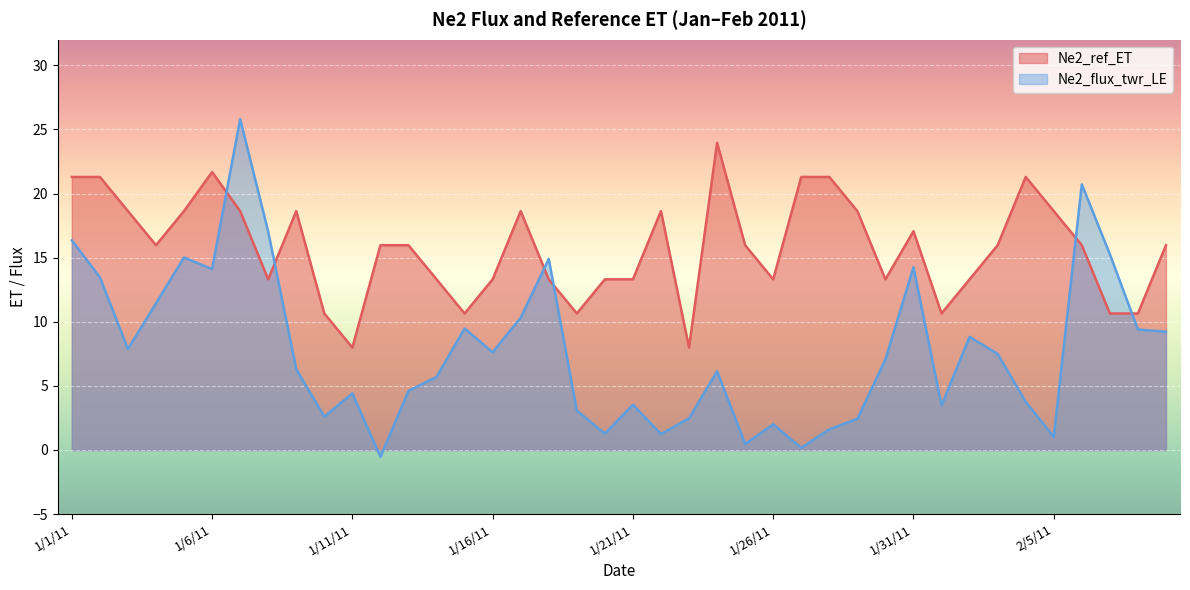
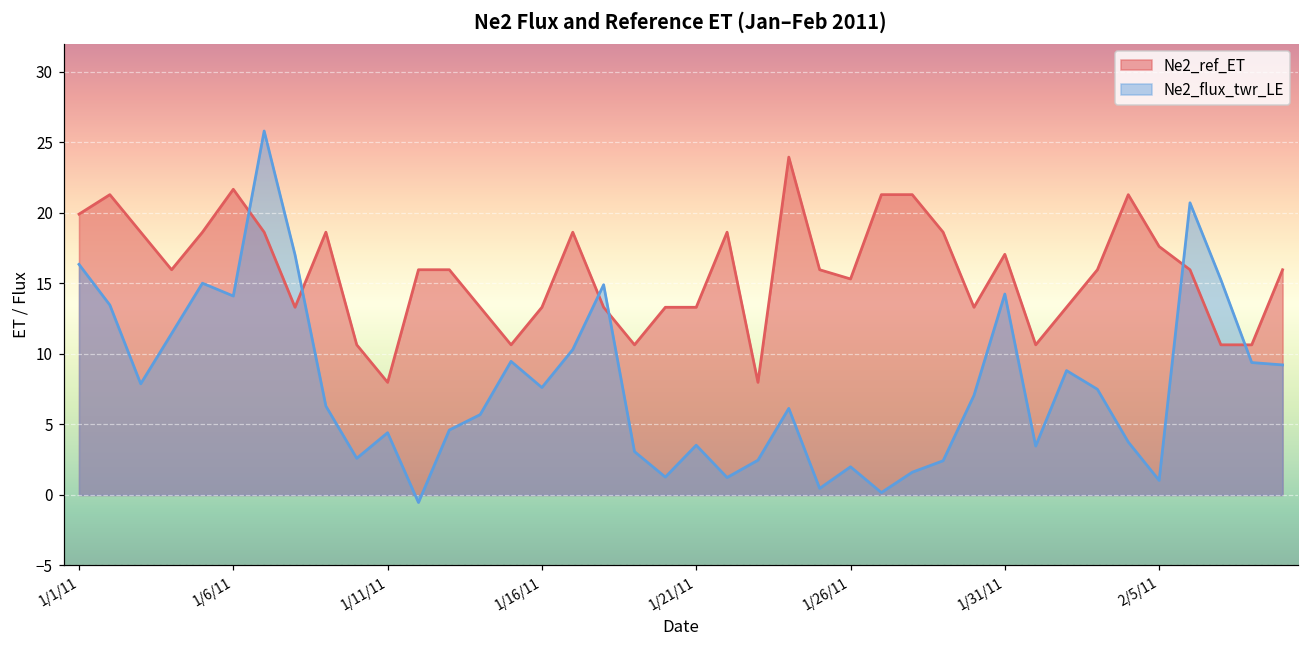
Ne2_ref_ET, 1/1/11: 21.3 -> 19.9
Ne2_ref_ET, 1/26/11: 13.3 -> 15.3
Ne2_ref_ET, 2/5/11: 18.6 -> 17.6
